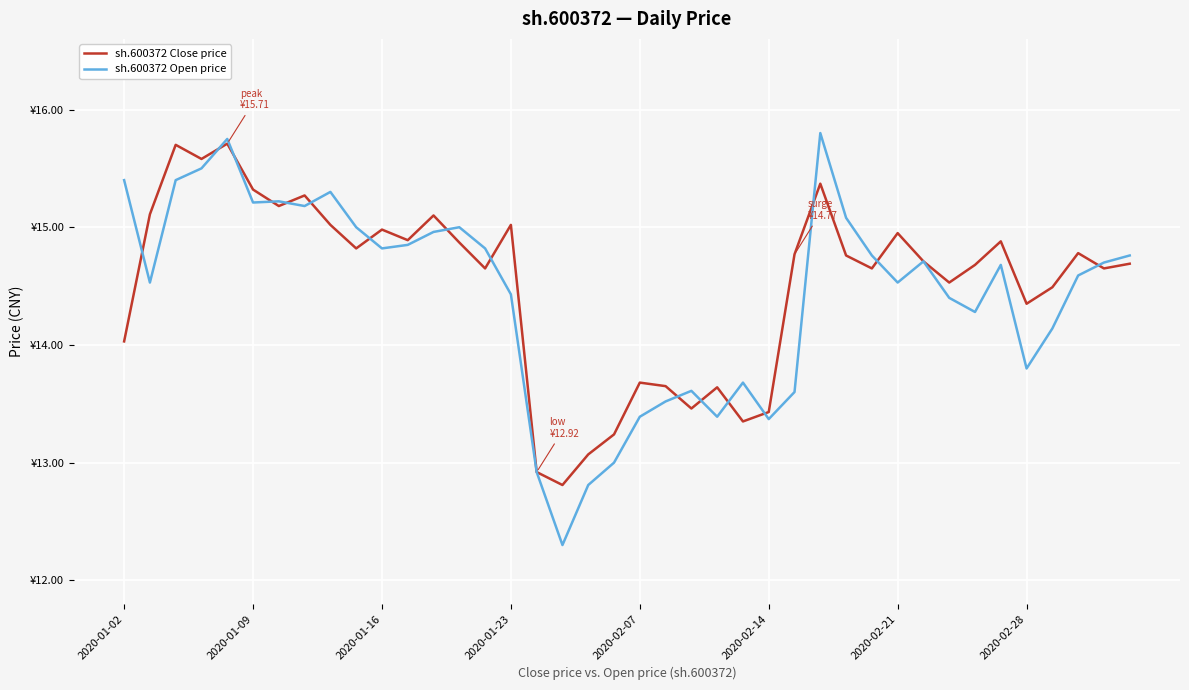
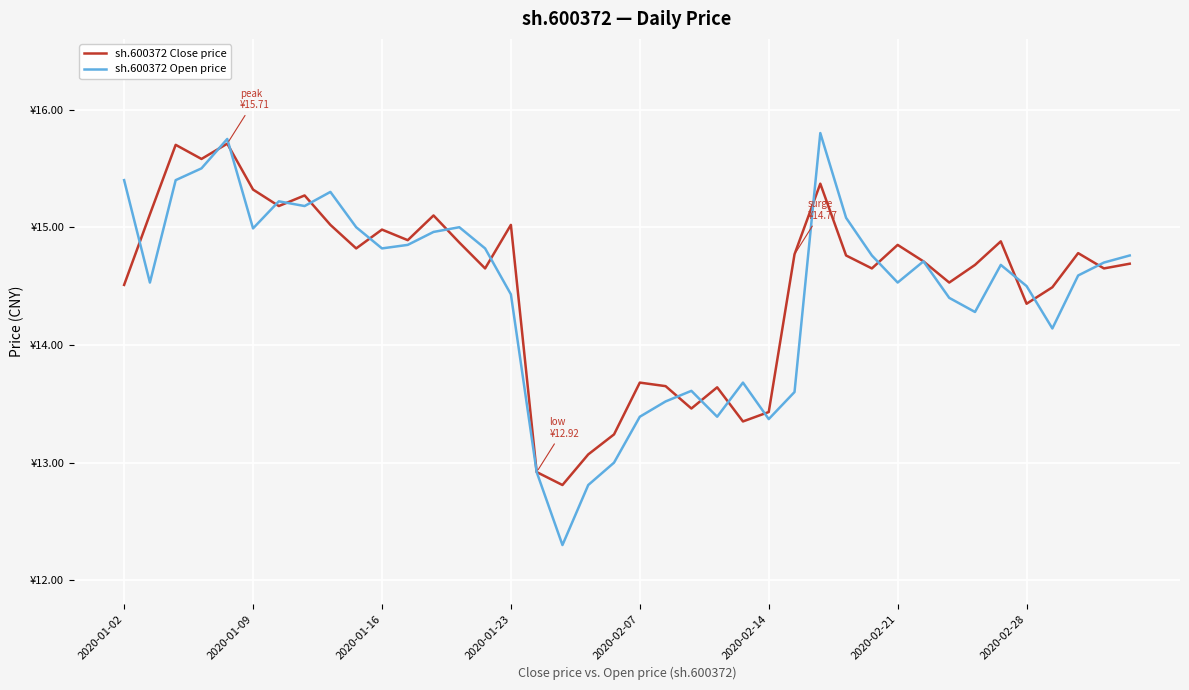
sh.600372 Close price, 2020-01-02: ¥14.03 -> ¥14.51
sh.600372 Open price, 2020-01-09: ¥15.21 -> ¥14.99
sh.600372 Close price, 2020-02-21: ¥14.95 -> ¥14.85
sh.600372 Open price, 2020-02-28: ¥13.8 -> ¥14.5
